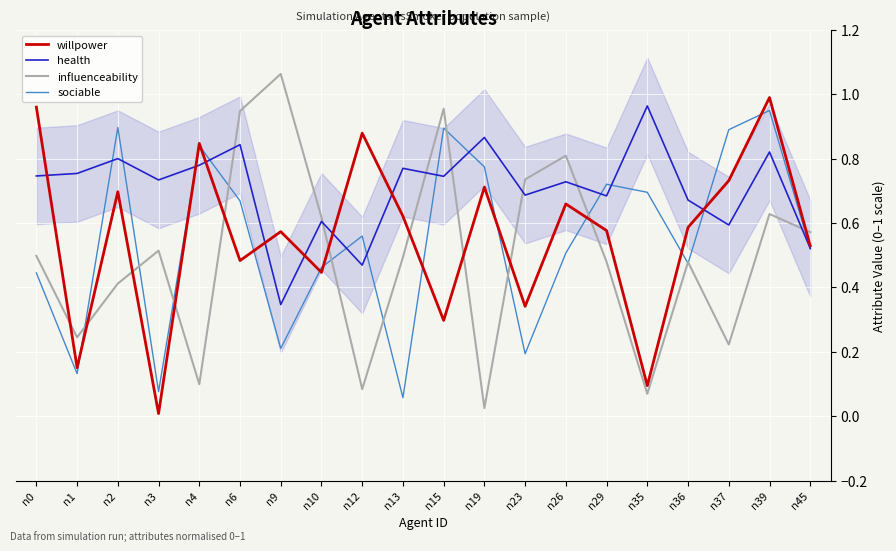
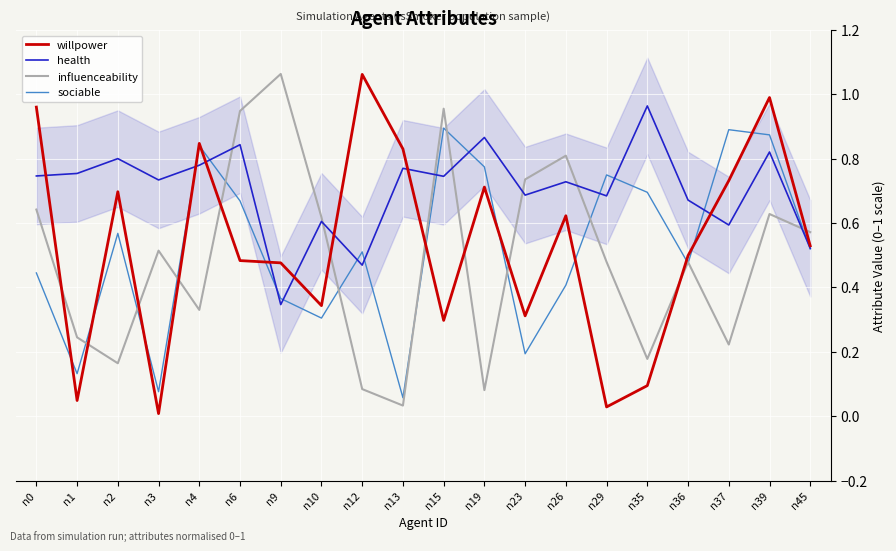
influenceability, n0: 0.50 -> 0.64
willpower, n1: 0.15 -> 0.05
influenceability, n2: 0.41 -> 0.16
sociable, n2: 0.90 -> 0.57
influenceability, n4: 0.10 -> 0.33
willpower, n9: 0.57 -> 0.48
sociable, n9: 0.21 -> 0.37
willpower, n10: 0.45 -> 0.34
sociable, n10: 0.46 -> 0.30
willpower, n12: 0.88 -> 1.06
sociable, n12: 0.56 -> 0.51
willpower, n13: 0.62 -> 0.83
influenceability, n13: 0.49 -> 0.03
influenceability, n19: 0.03 -> 0.08
willpower, n23: 0.34 -> 0.31
willpower, n26: 0.66 -> 0.62
sociable, n26: 0.51 -> 0.41
willpower, n29: 0.58 -> 0.03
sociable, n29: 0.72 -> 0.75
influenceability, n35: 0.07 -> 0.18
willpower, n36: 0.59 -> 0.50
sociable, n39: 0.95 -> 0.87
